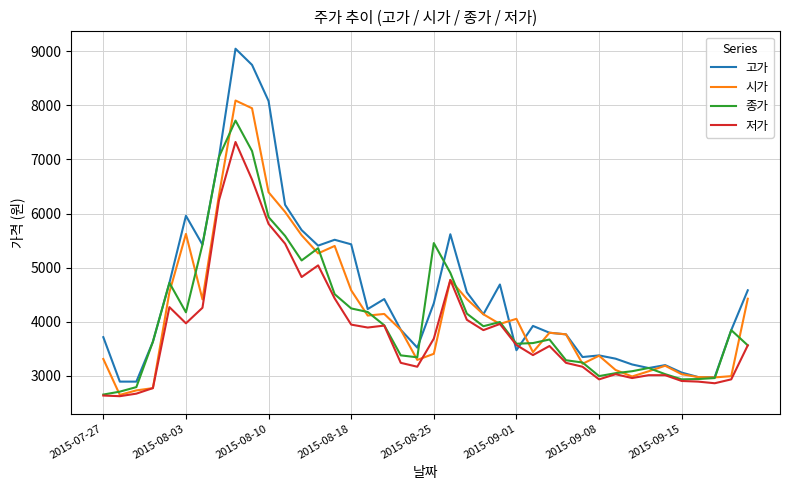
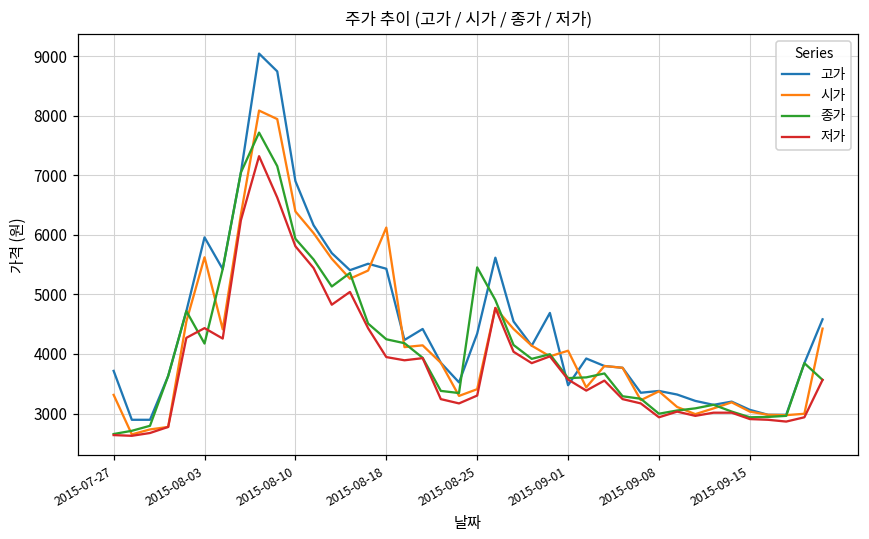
저가, 2015-08-03: 4000 -> 4400
고가, 2015-08-10: 8100 -> 6900
시가, 2015-08-18: 4600 -> 6100
저가, 2015-08-25: 3700 -> 3300
